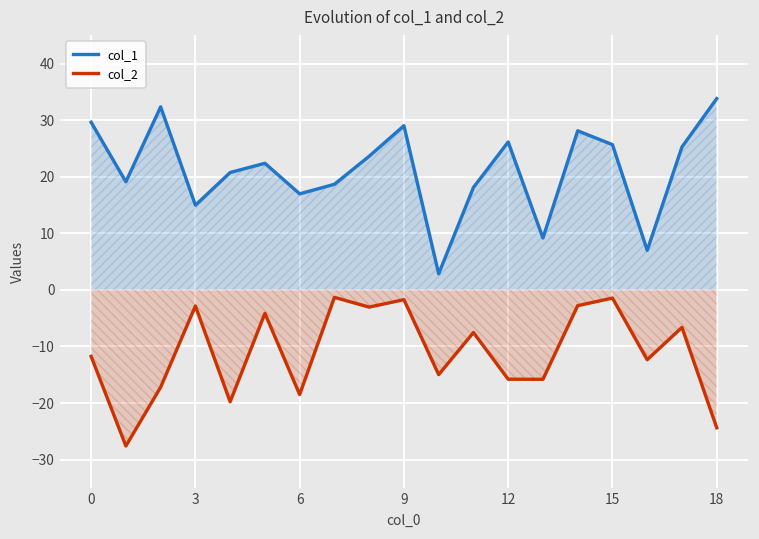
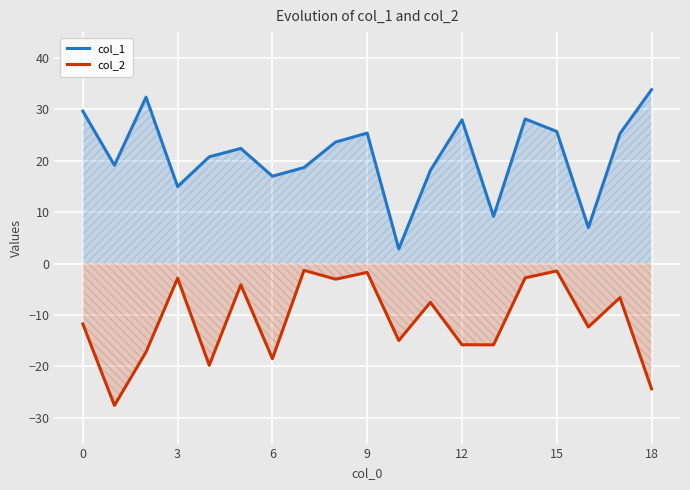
col_1, 9: 29 -> 25
col_1, 12: 26 -> 28
